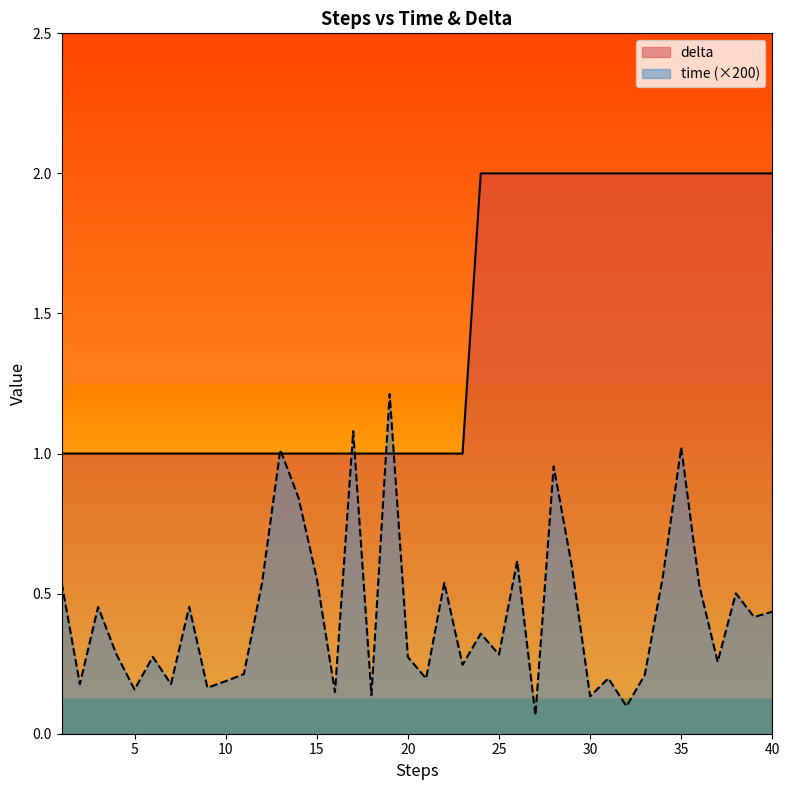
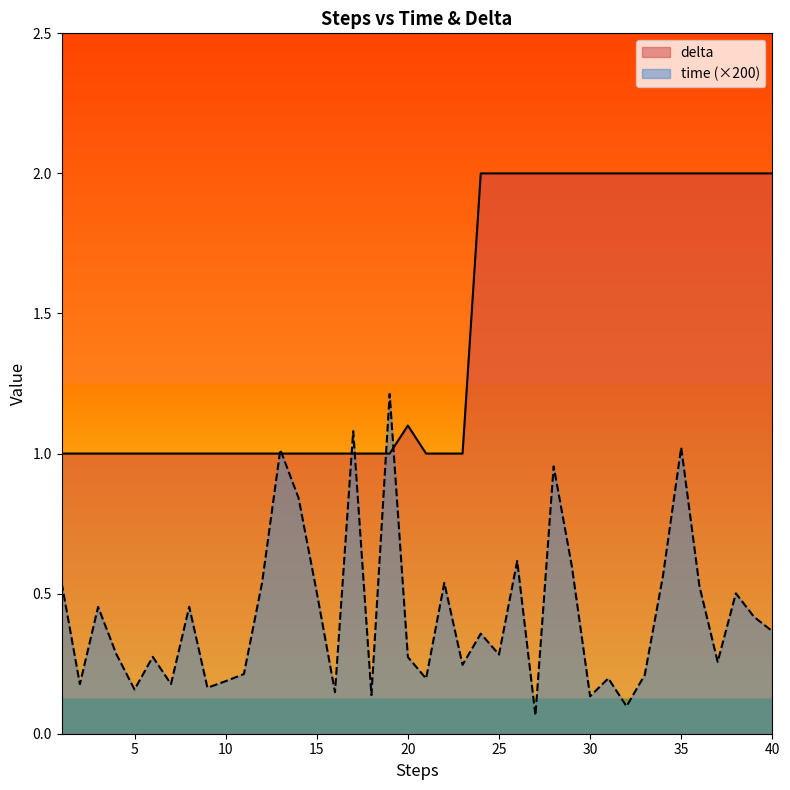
time (×200), 15: 0.55 -> 0.50
delta, 20: 1.0 -> 1.1
time (×200), 40: 0.44 -> 0.37
